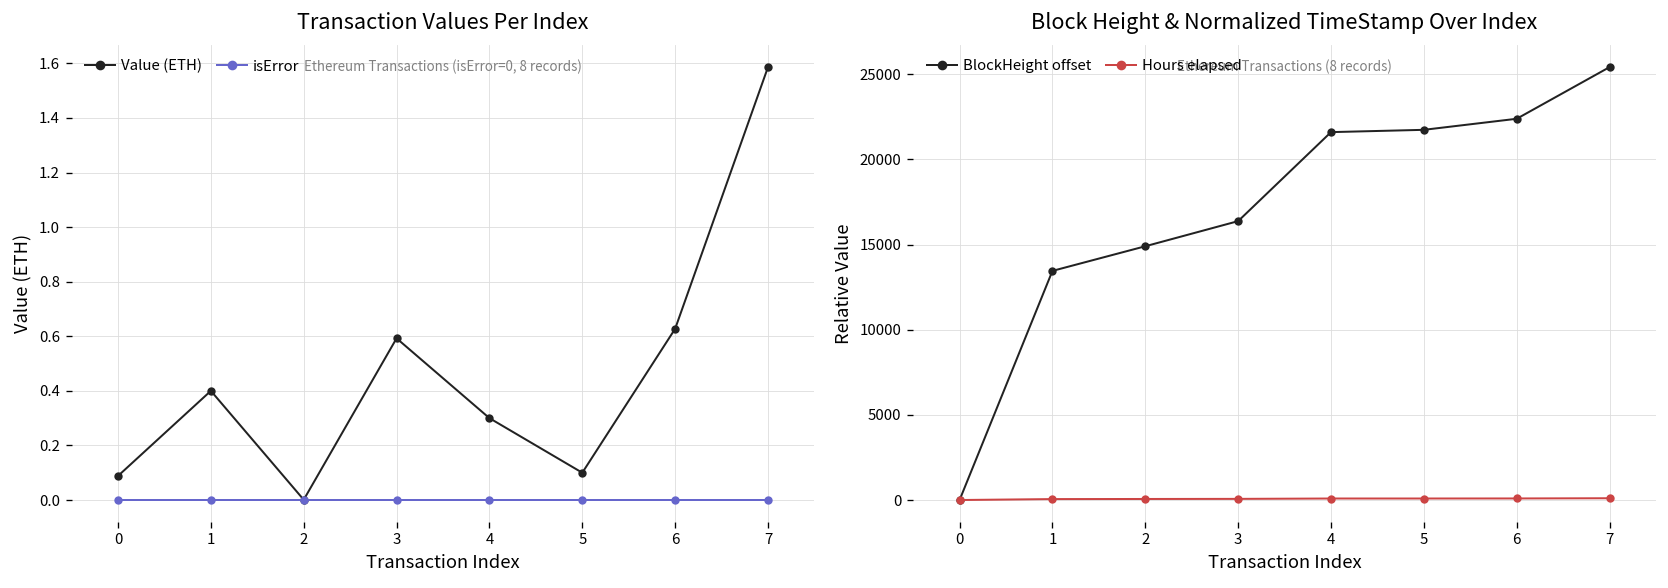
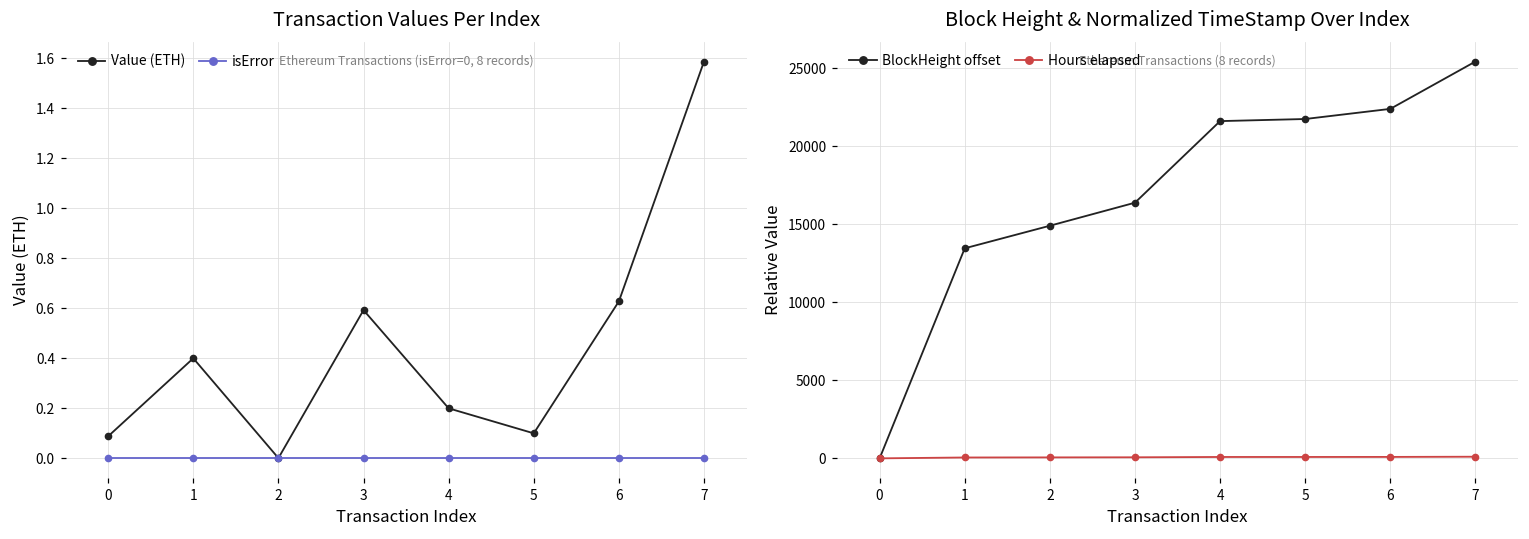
Transaction Values Per Index, Value (ETH), 4: 0.3 -> 0.2
